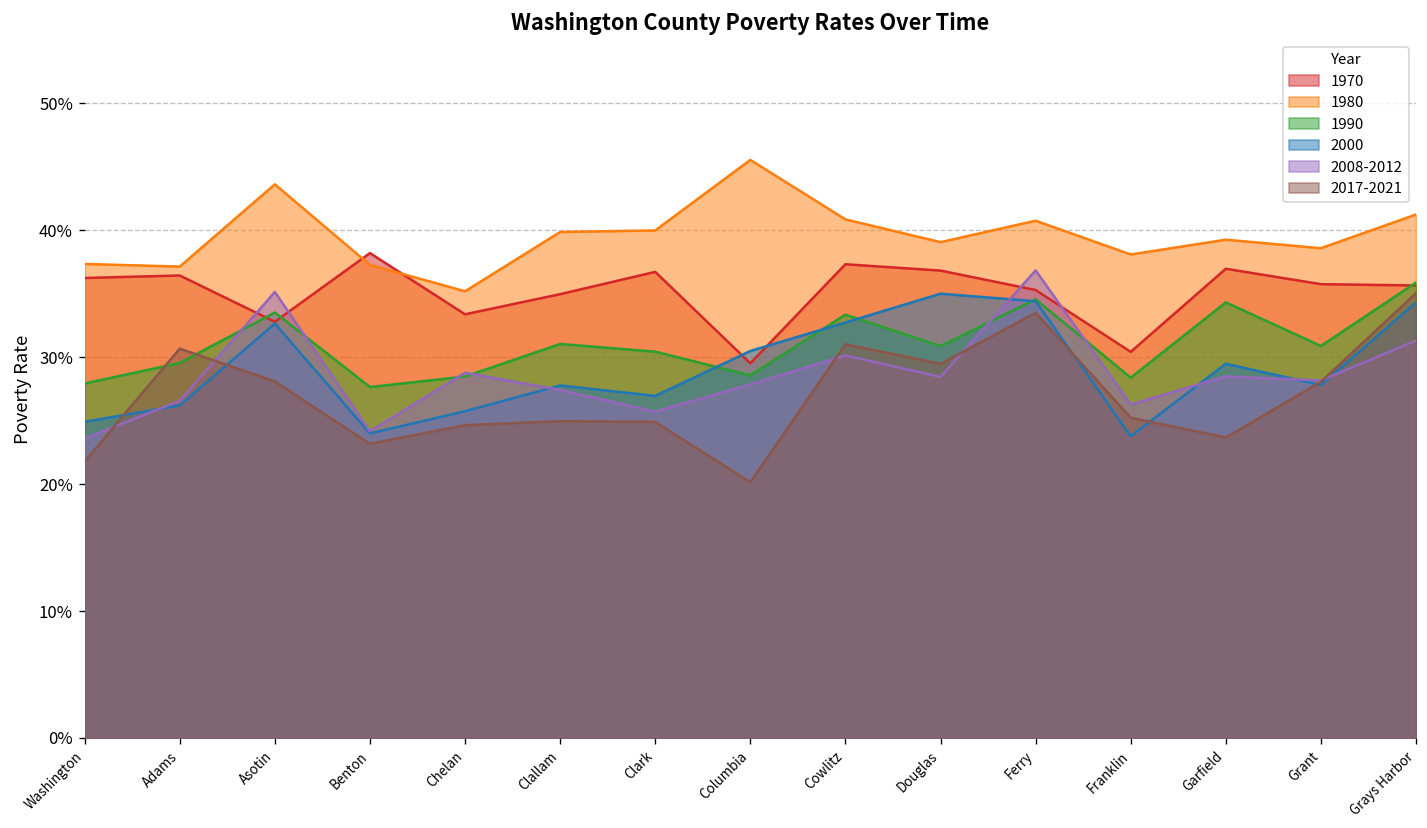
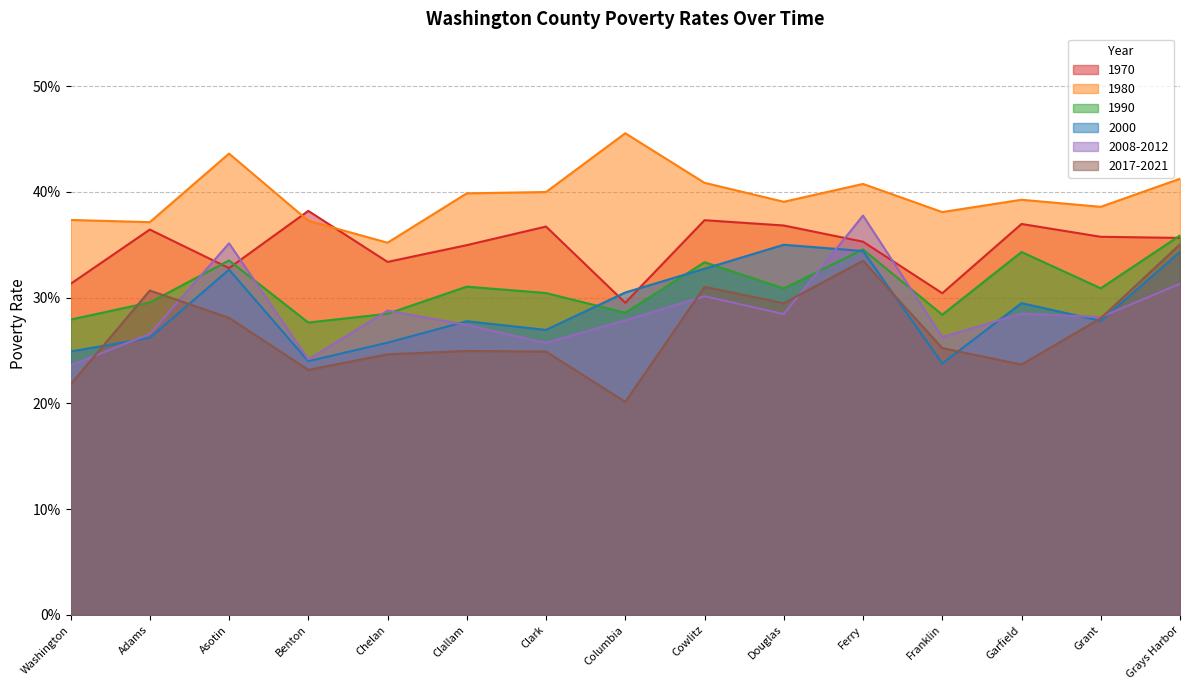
1970, Washington: 36.2% -> 31.3%
2008-2012, Ferry: 36.8% -> 37.8%
